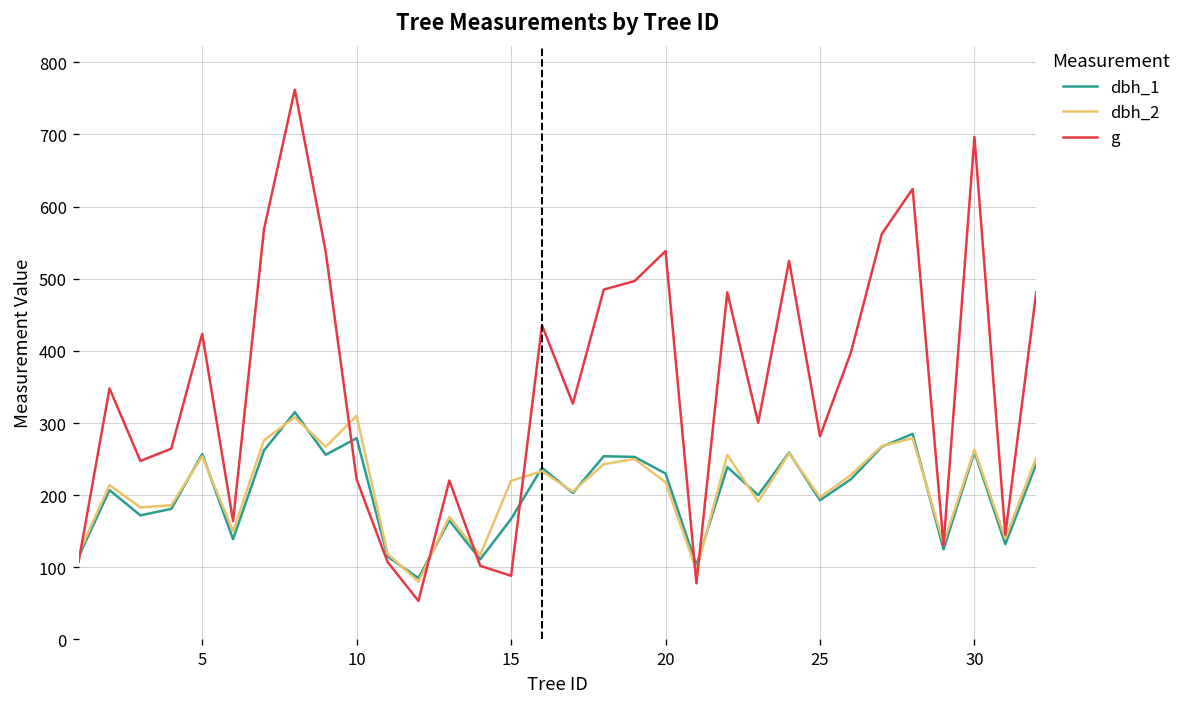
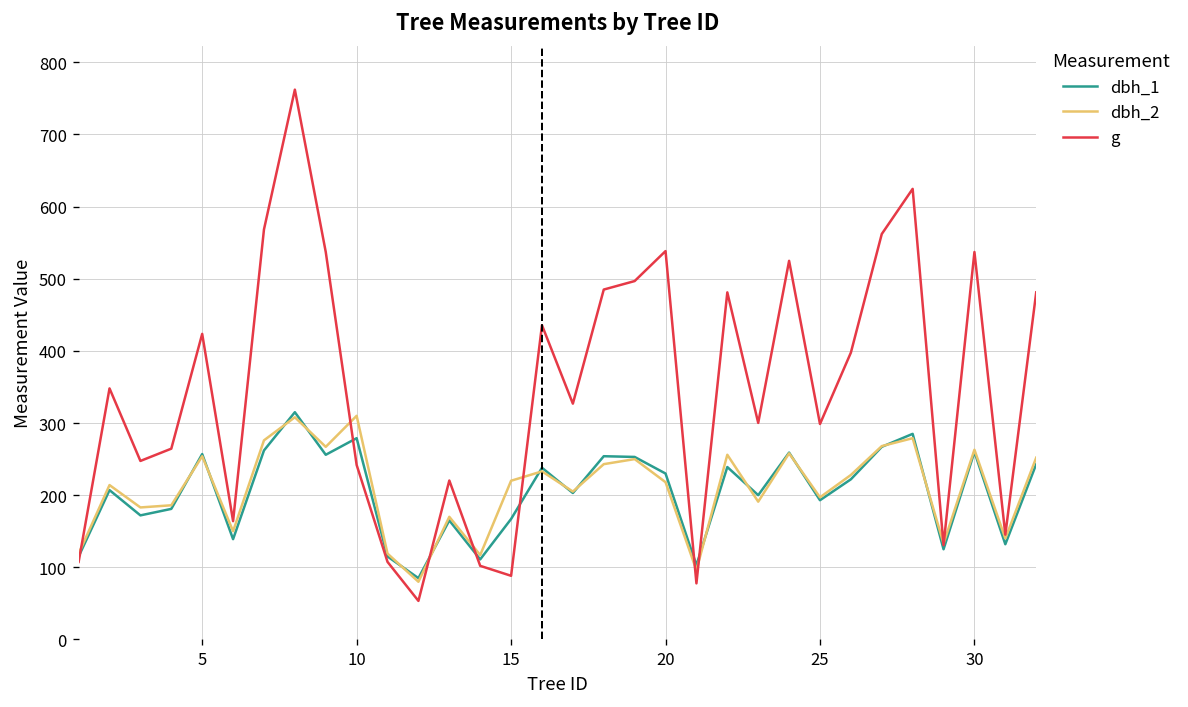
g, 10: 220 -> 240
g, 25: 280 -> 300
g, 30: 700 -> 540
